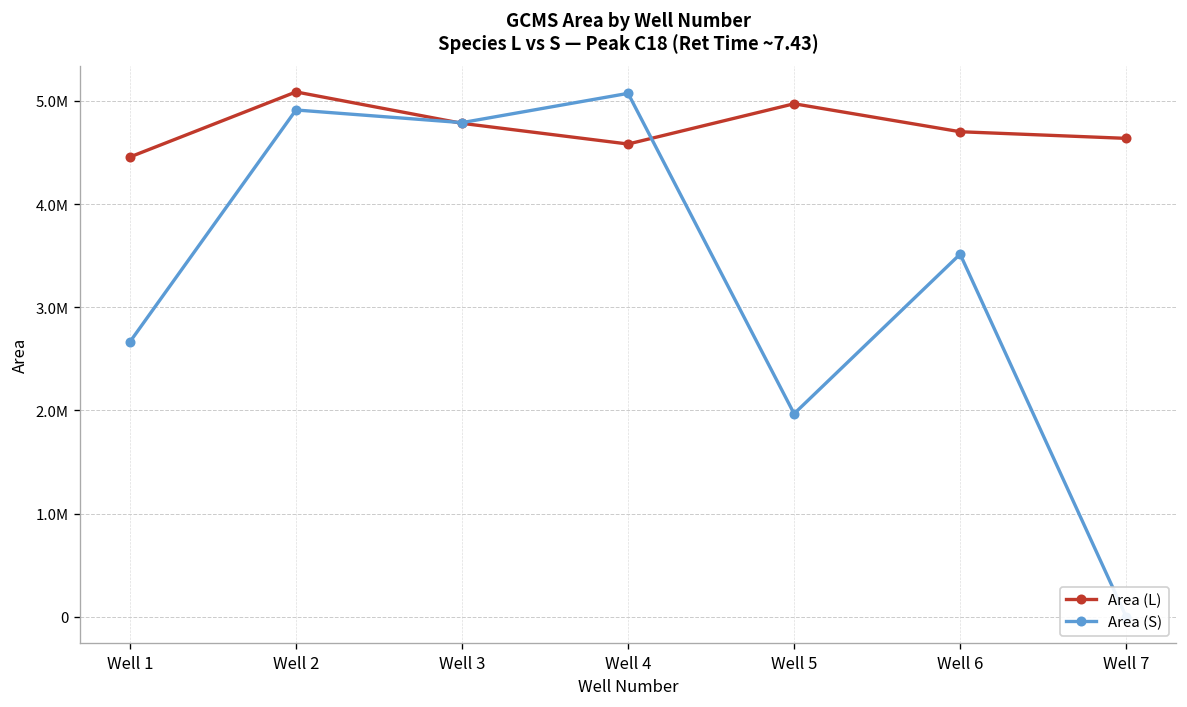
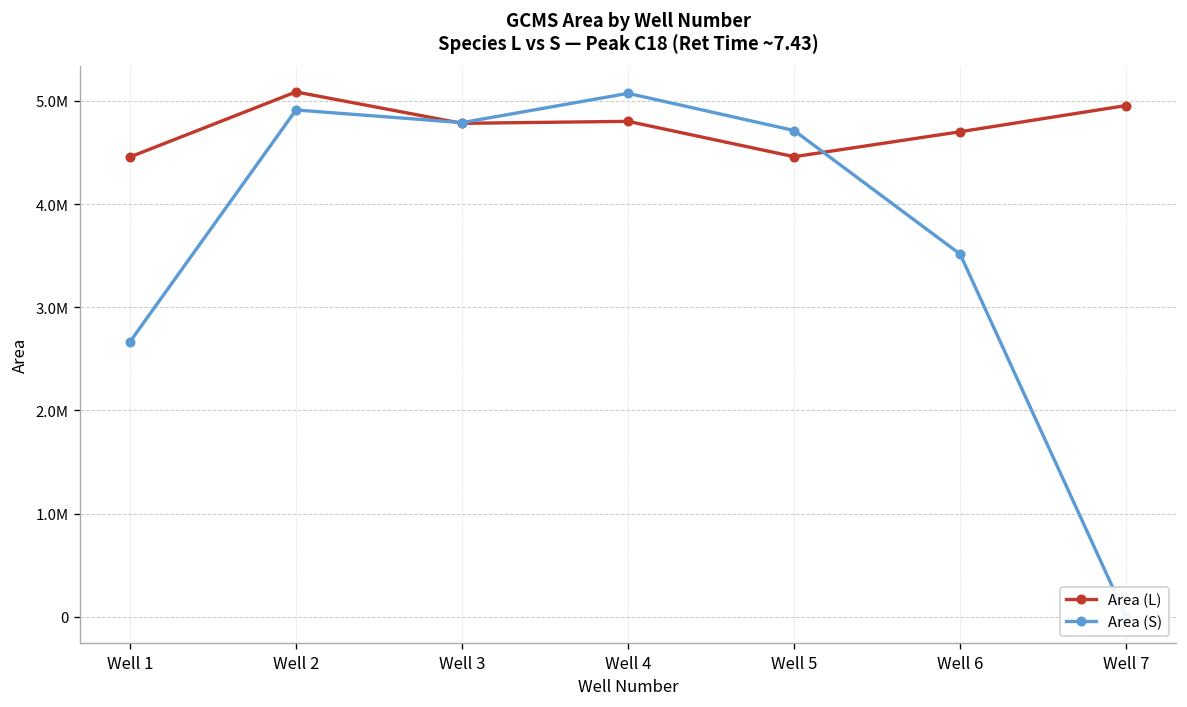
Area (L), Well 4: 4600000 -> 4800000
Area (L), Well 5: 5000000 -> 4500000
Area (S), Well 5: 2000000 -> 4700000
Area (L), Well 7: 4600000 -> 5000000
